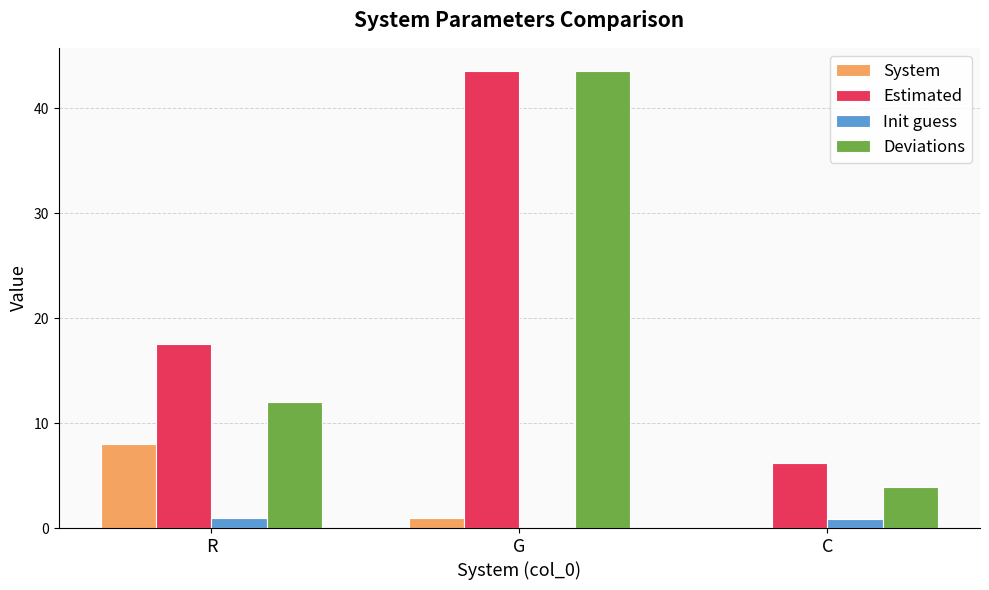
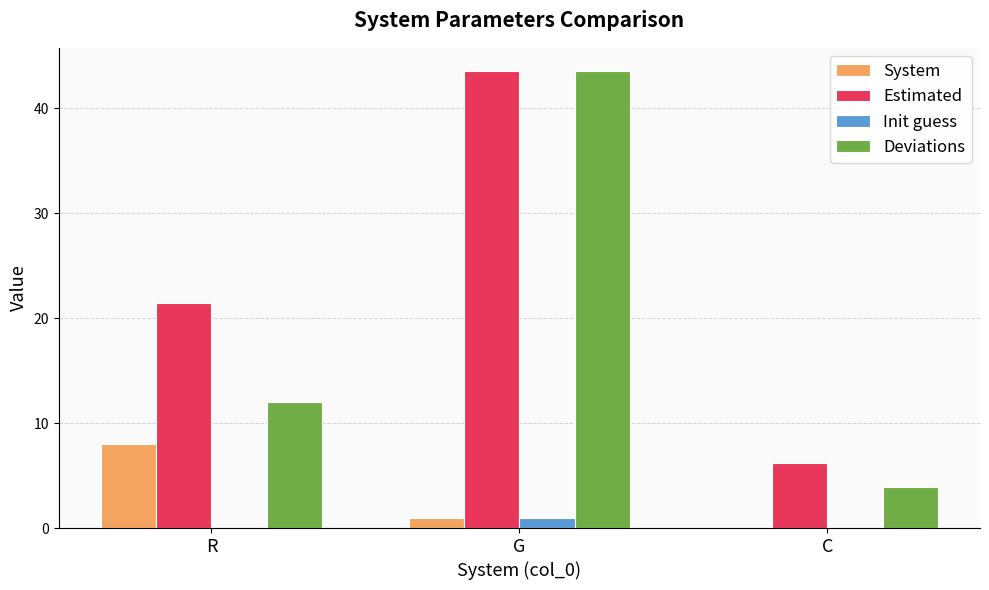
Estimated, R: 17.5 -> 21.5
Init guess, R: 1 -> 0
Init guess, G: 0 -> 1
Init guess, C: 0.9 -> 0.0
